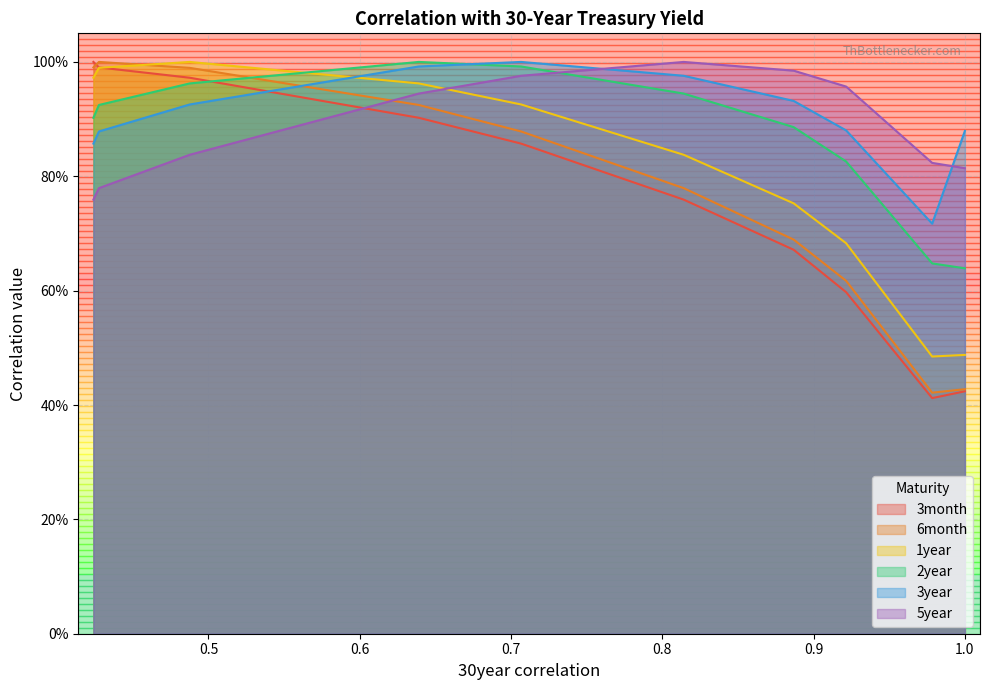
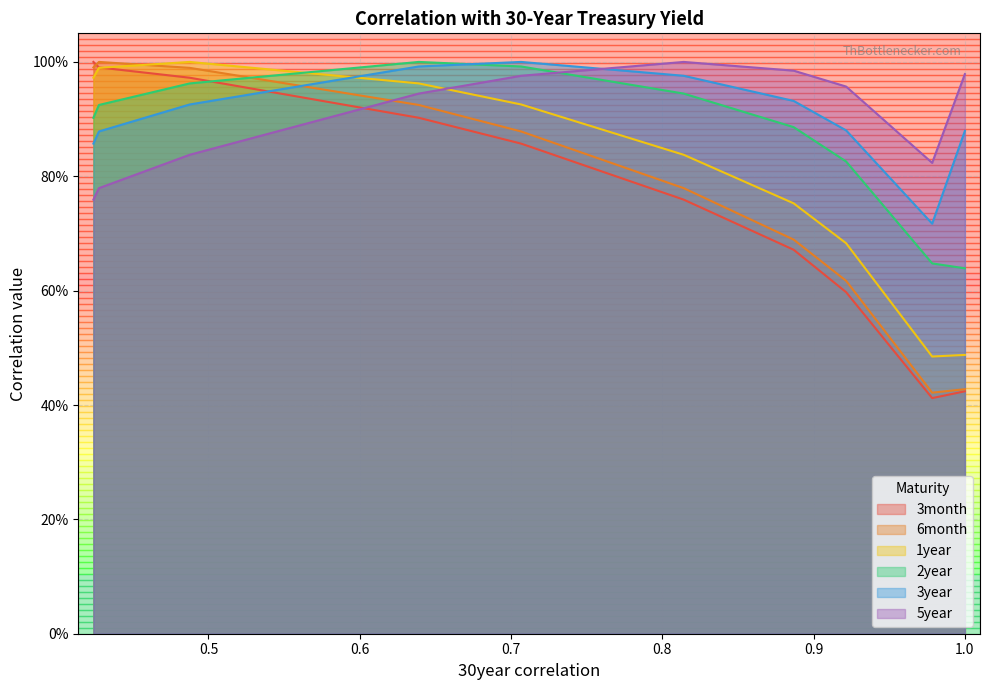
5year, 1.0: 81% -> 98%
